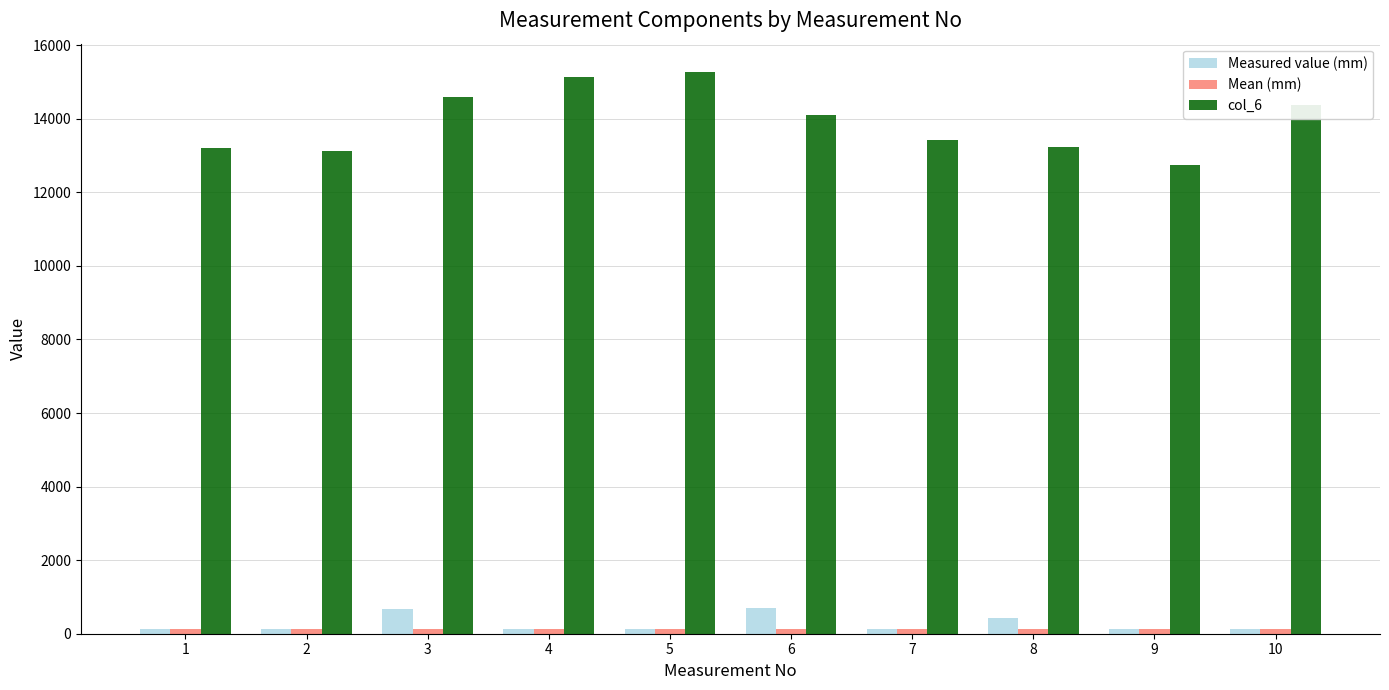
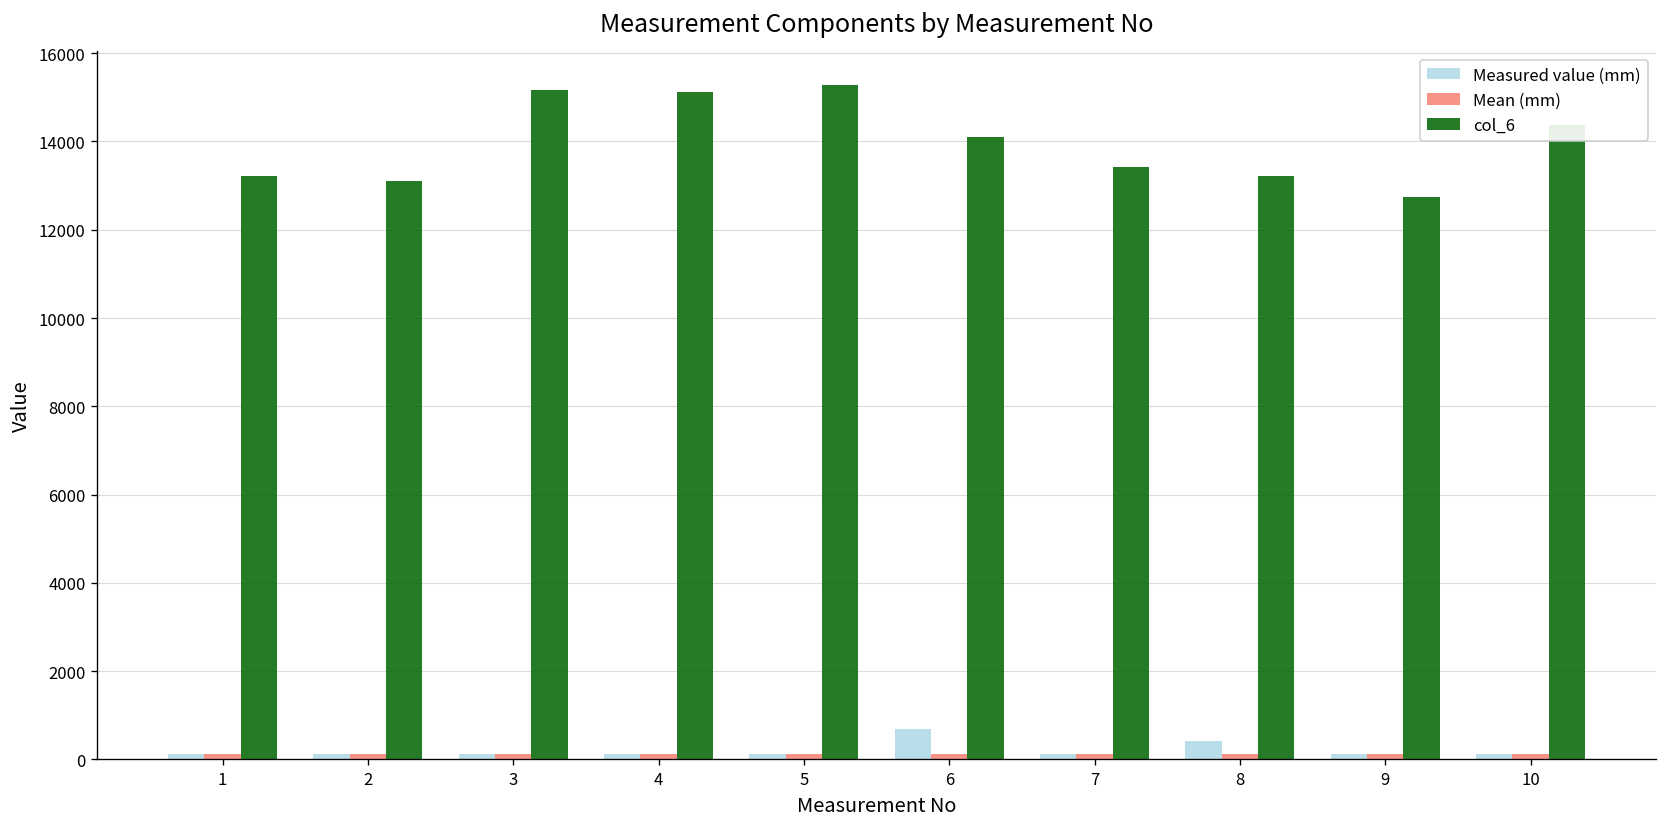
Measured value (mm), 3: 700 -> 100
col_6, 3: 14600 -> 15200
